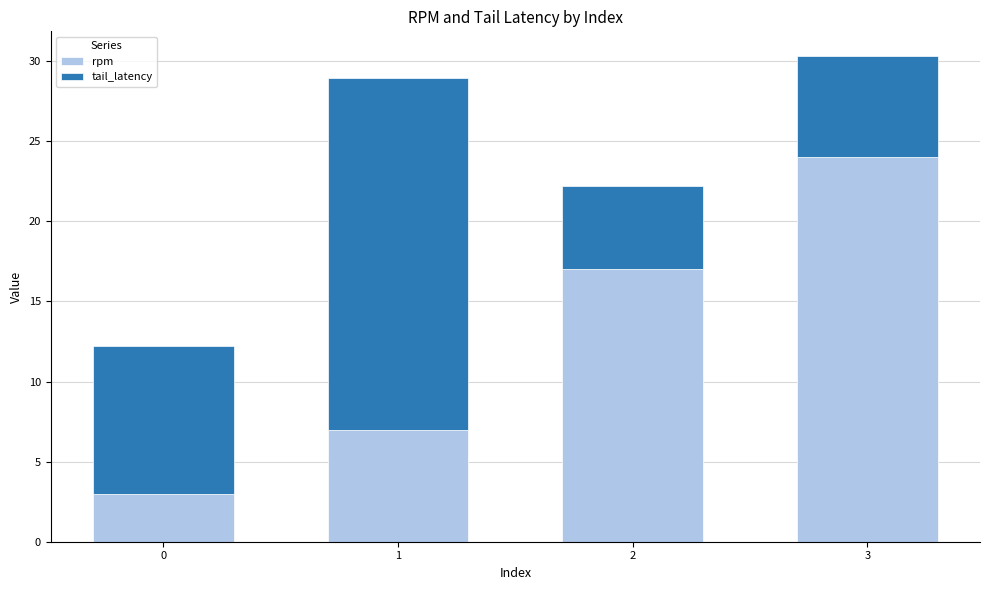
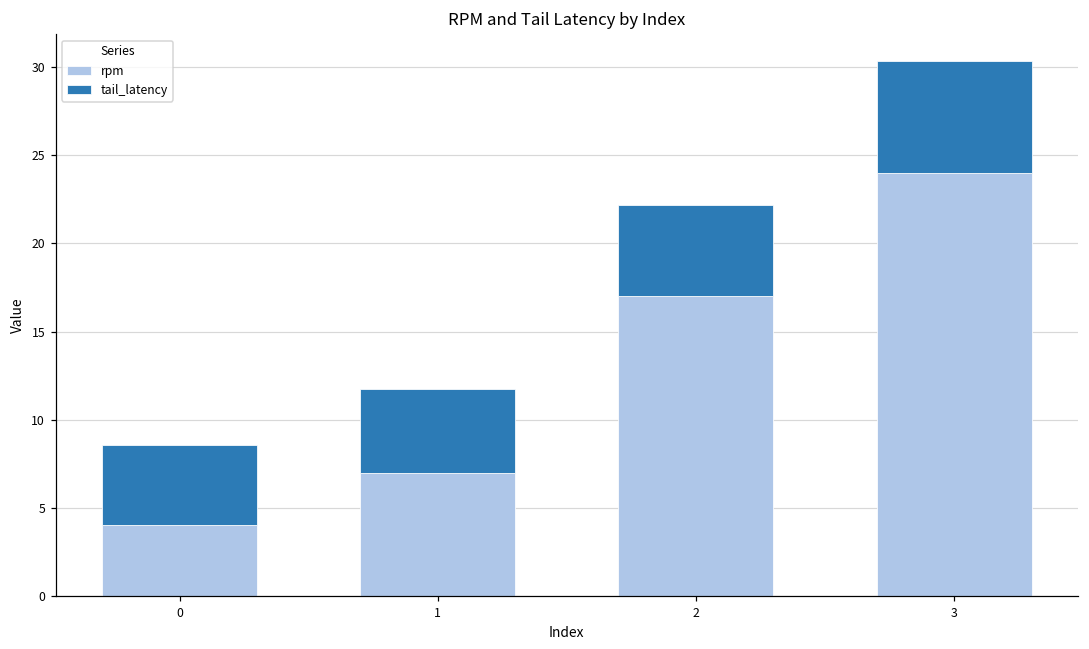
rpm, 0: 3 -> 4
tail_latency, 0: 9.2 -> 4.6
tail_latency, 1: 21.9 -> 4.7
